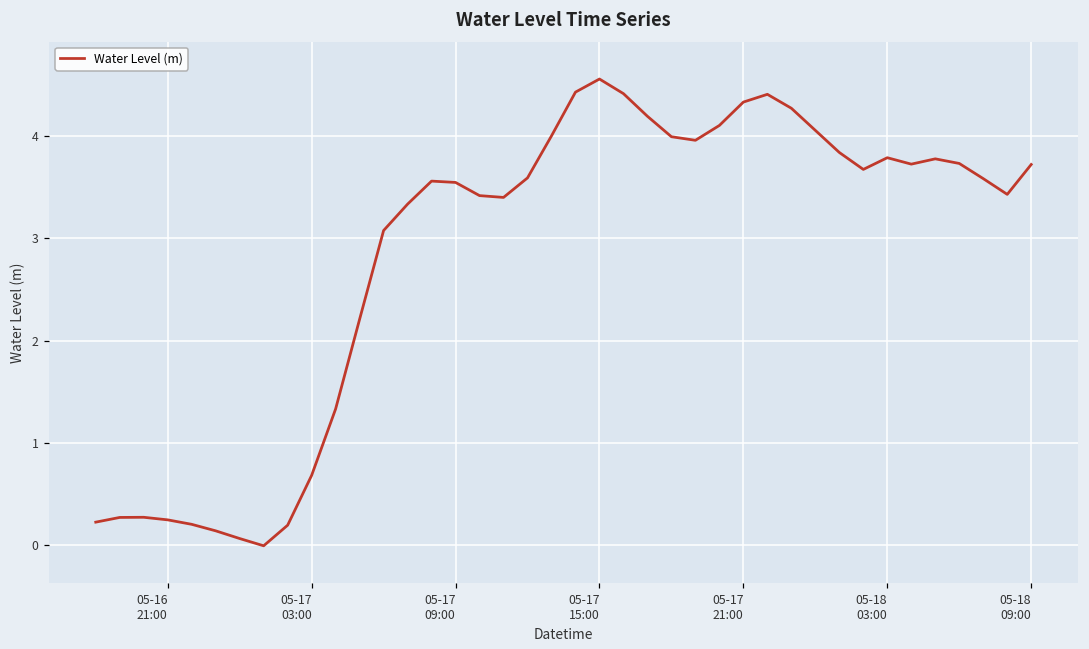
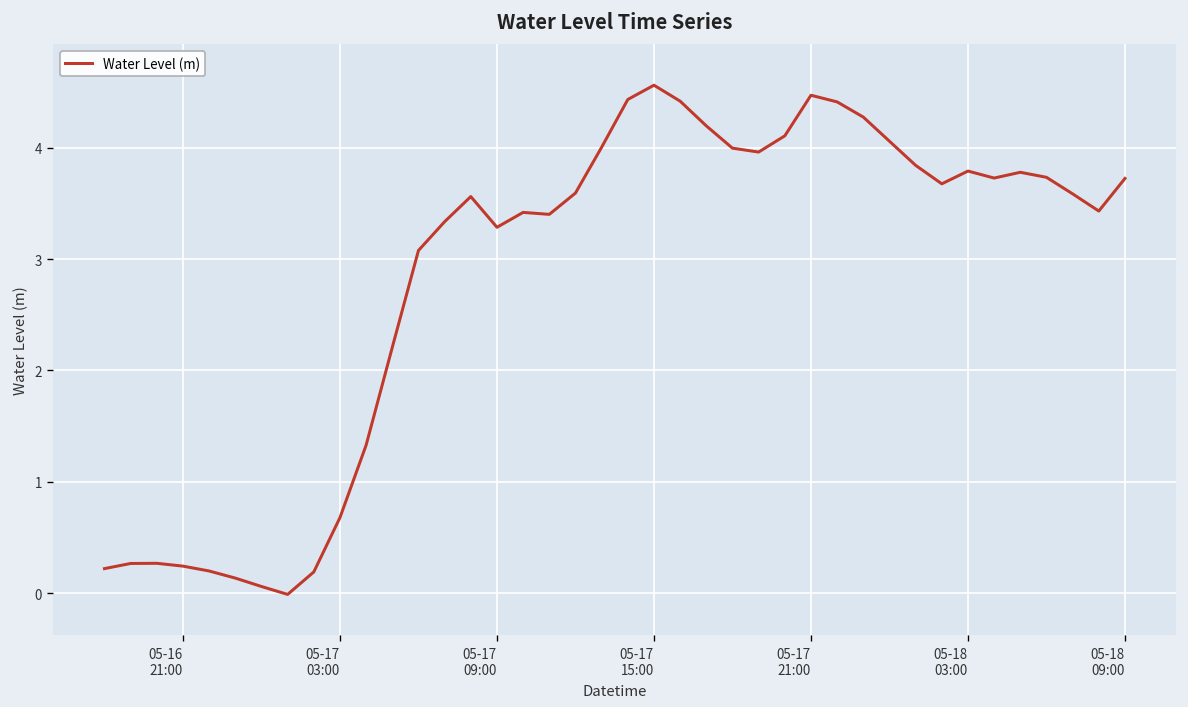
05-17 09:00: 3.5 -> 3.3
05-17 21:00: 4.3 -> 4.5
